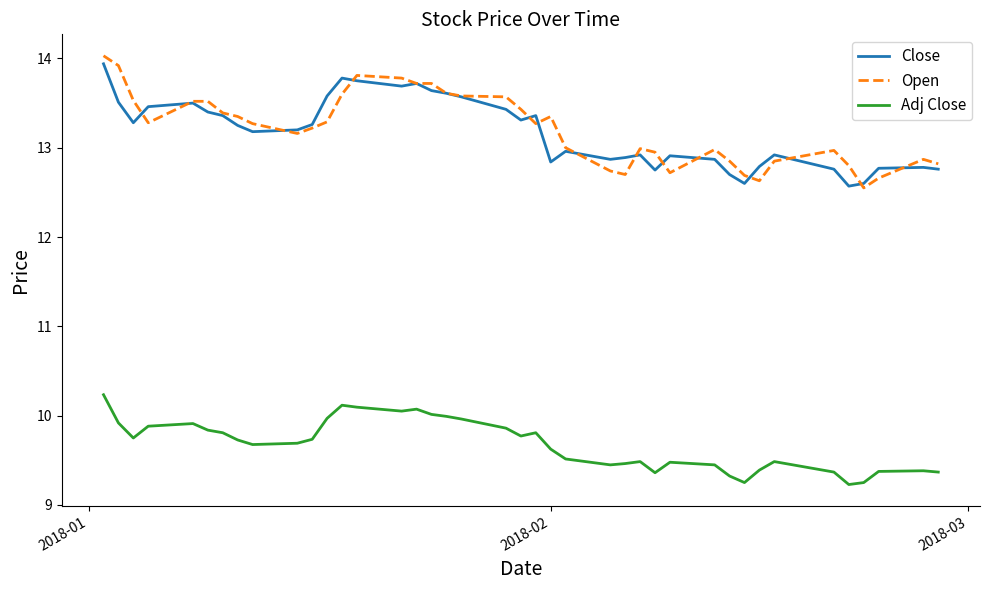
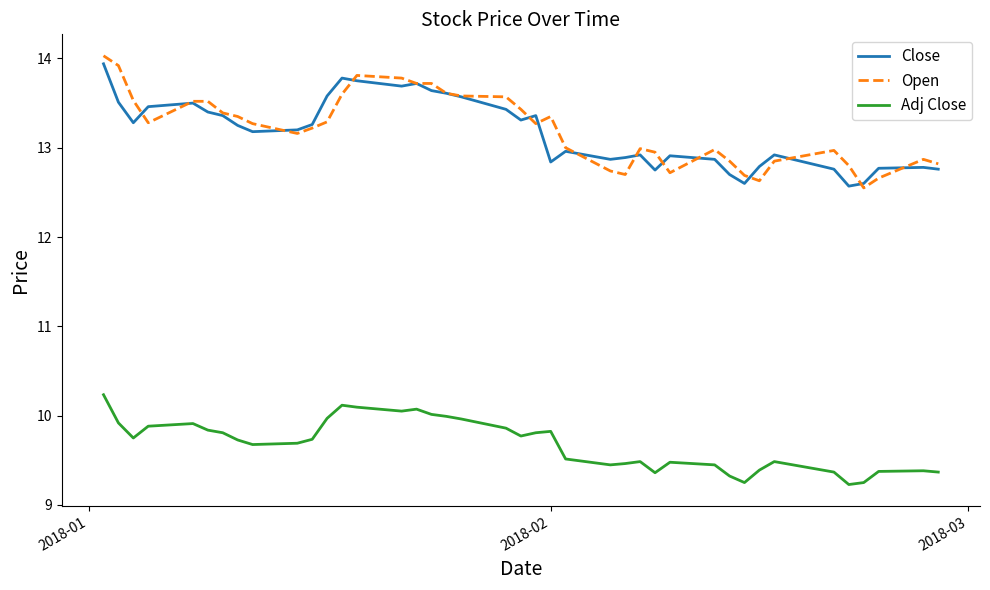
Adj Close, 2018-02: 9.6 -> 9.8
